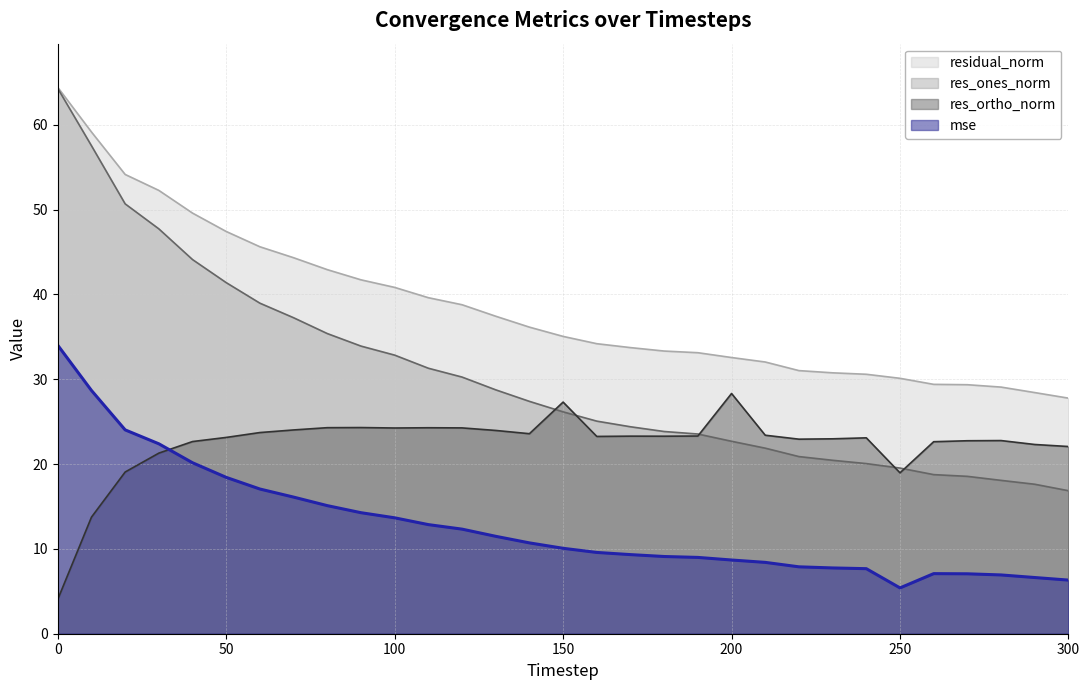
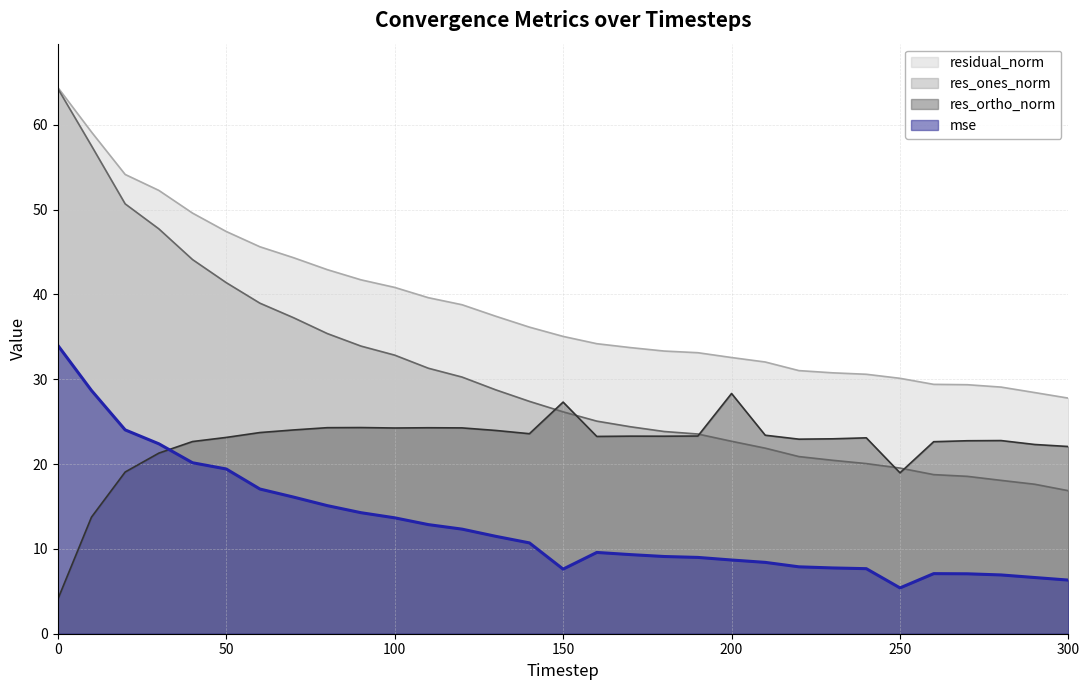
mse, 50: 18 -> 19
mse, 150: 10 -> 8
